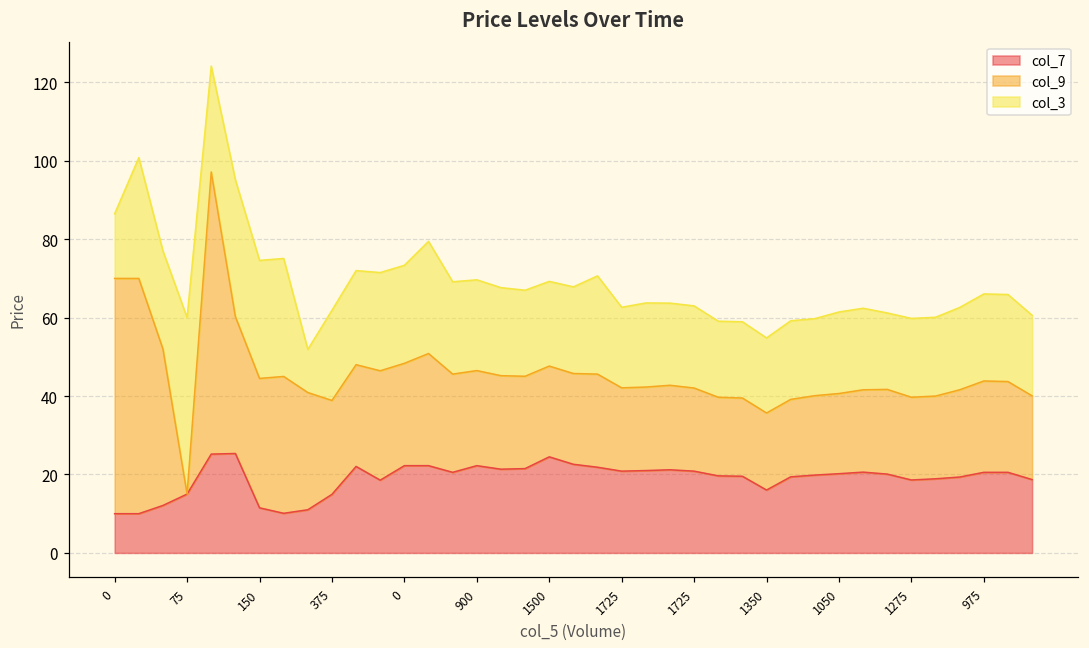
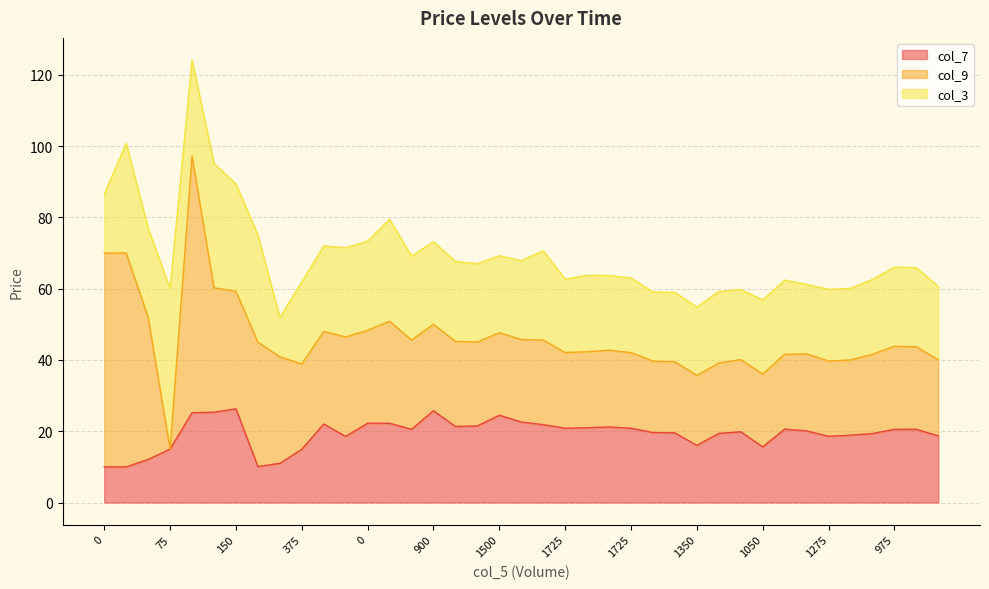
col_7, 150: 12 -> 26
col_7, 900: 22 -> 26
col_7, 1050: 20 -> 16
